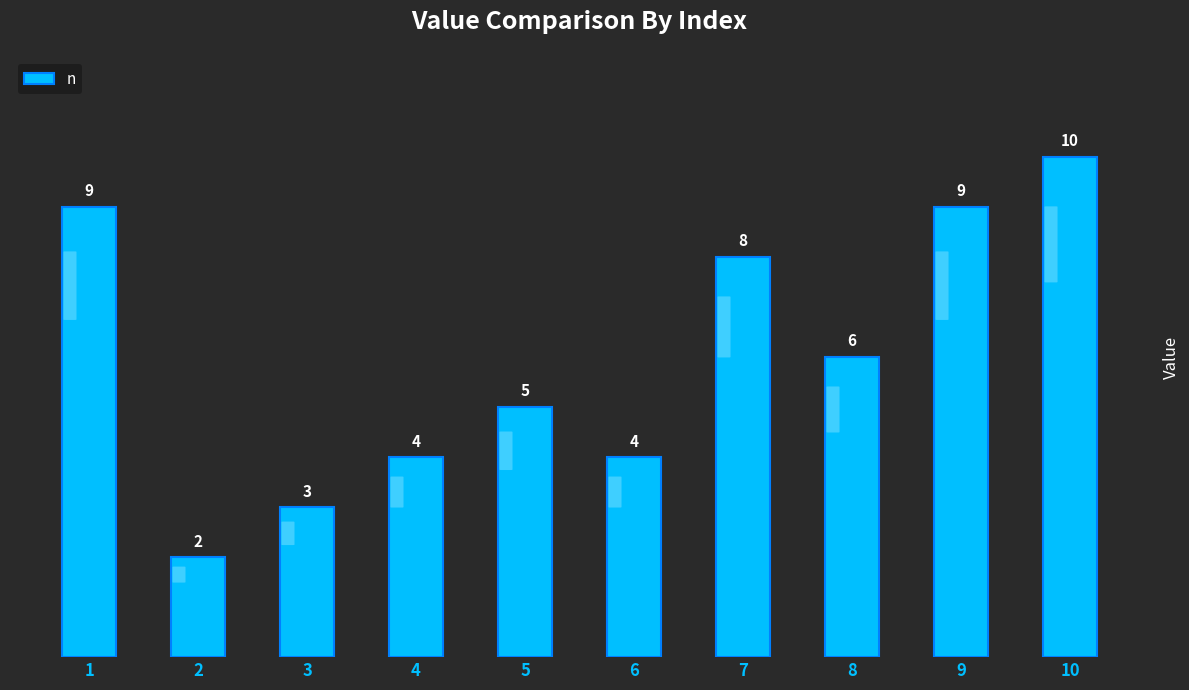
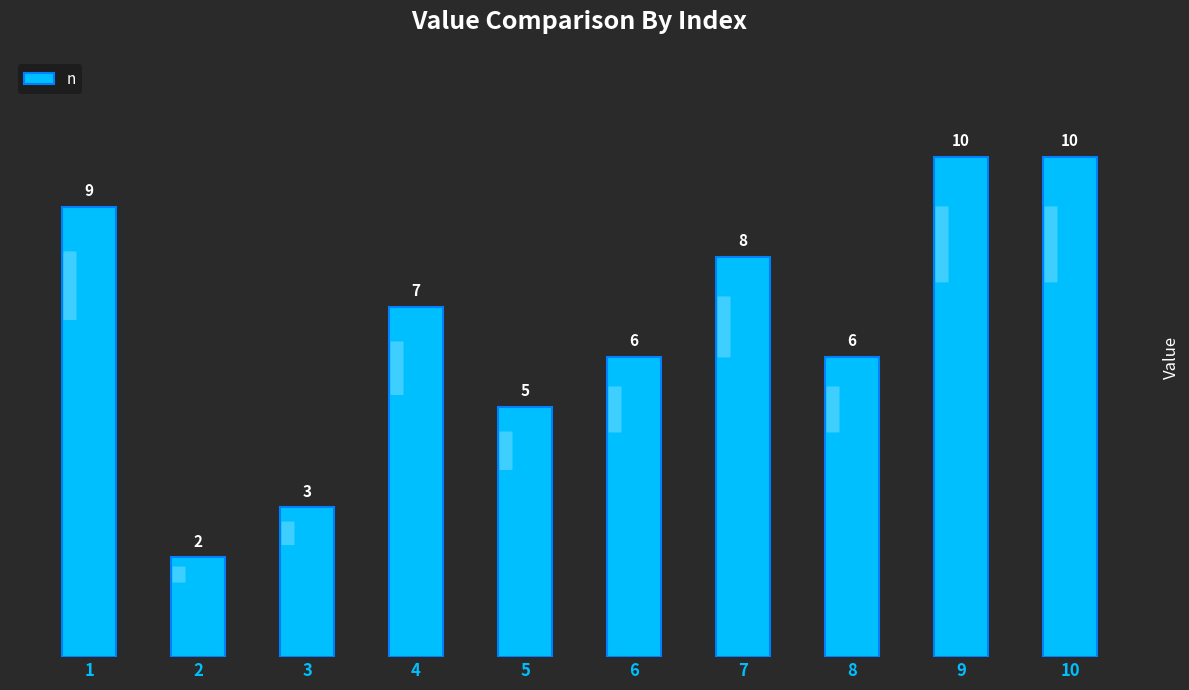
4: 4 -> 7
6: 4 -> 6
9: 9 -> 10
